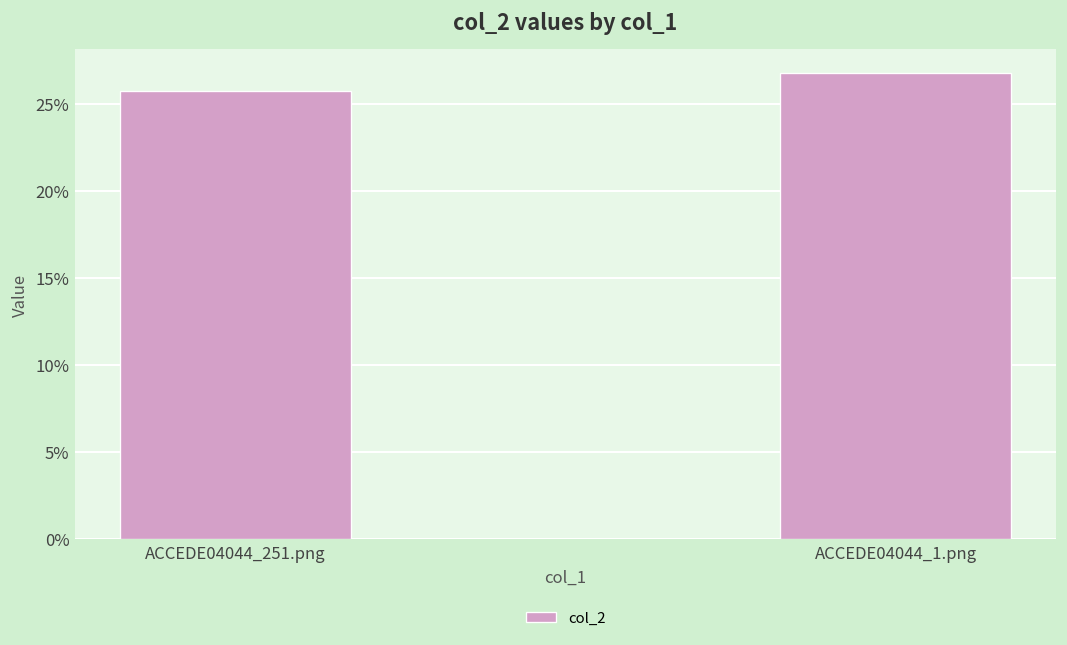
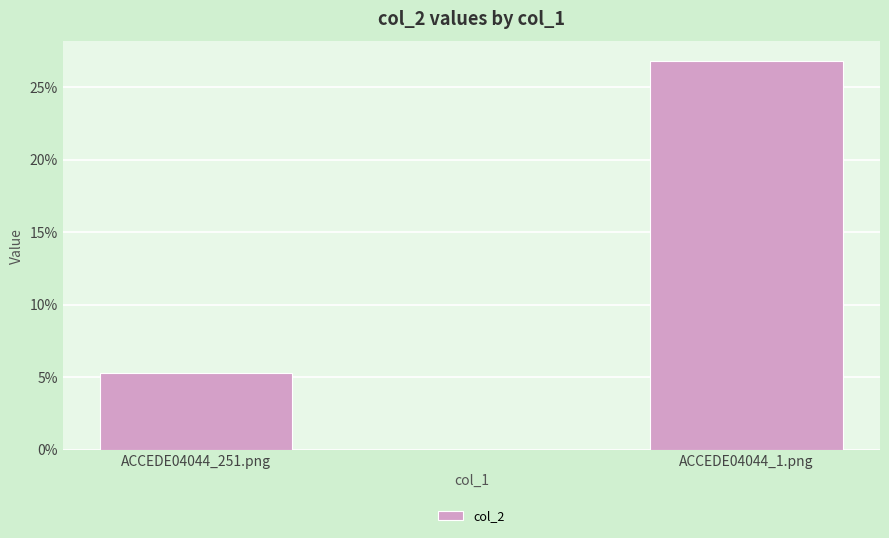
ACCEDE04044_251.png: 25.7% -> 5.3%
